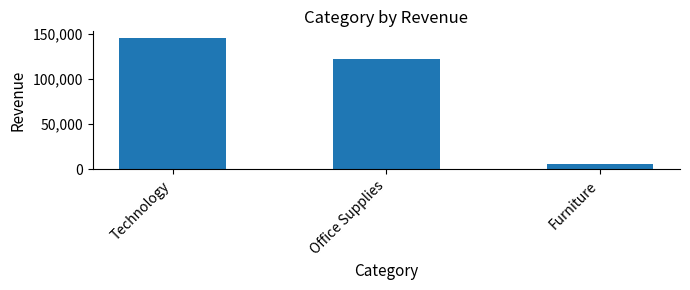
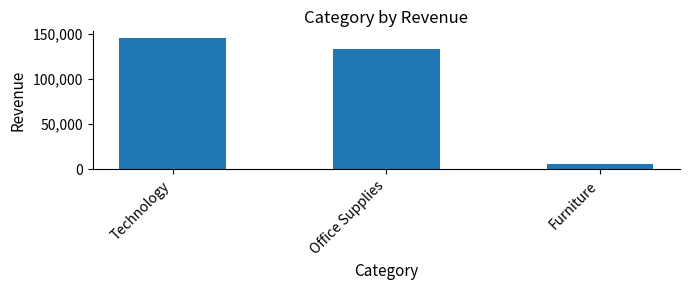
Office Supplies: 120,000 -> 130,000
